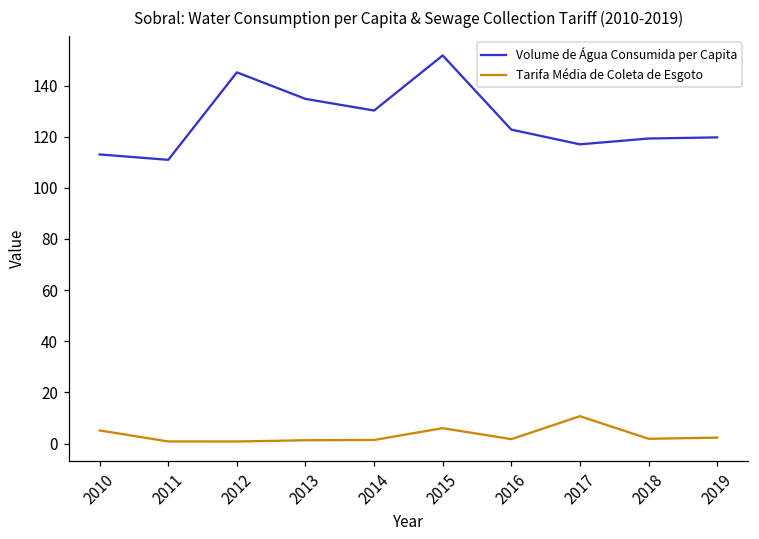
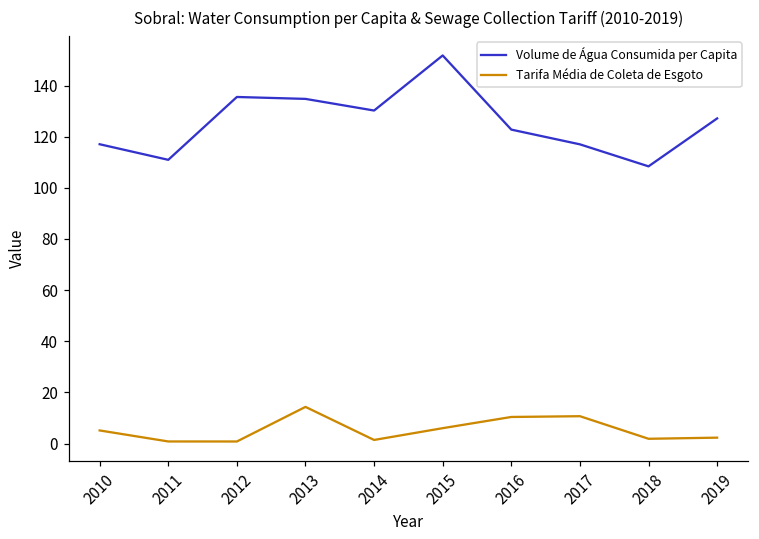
Volume de Água Consumida per Capita, 2010: 113 -> 117
Volume de Água Consumida per Capita, 2012: 145 -> 136
Tarifa Média de Coleta de Esgoto, 2013: 1 -> 14
Tarifa Média de Coleta de Esgoto, 2016: 2 -> 10
Volume de Água Consumida per Capita, 2018: 119 -> 108
Volume de Água Consumida per Capita, 2019: 120 -> 127
